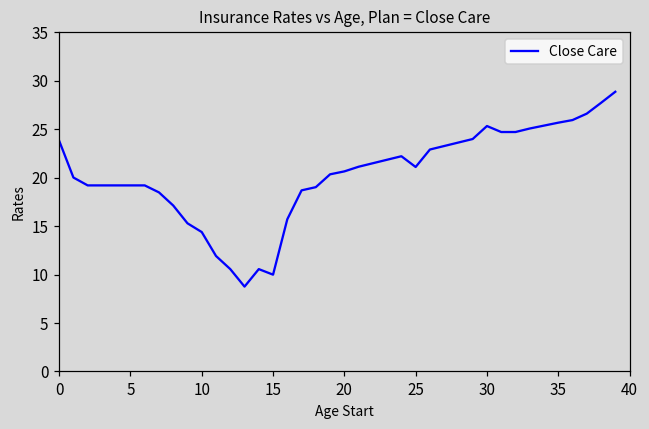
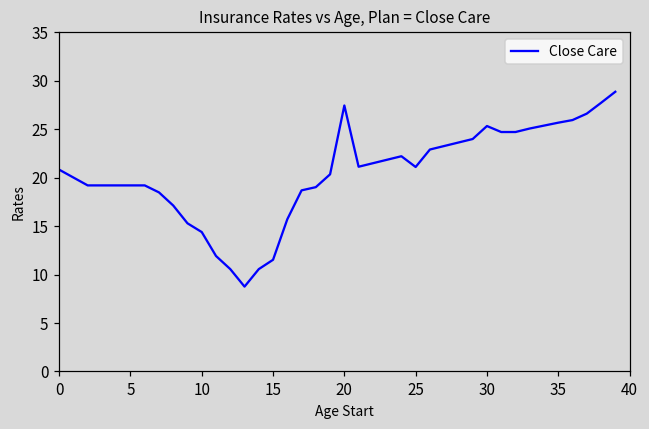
0: 24 -> 21
15: 10 -> 12
20: 21 -> 27
